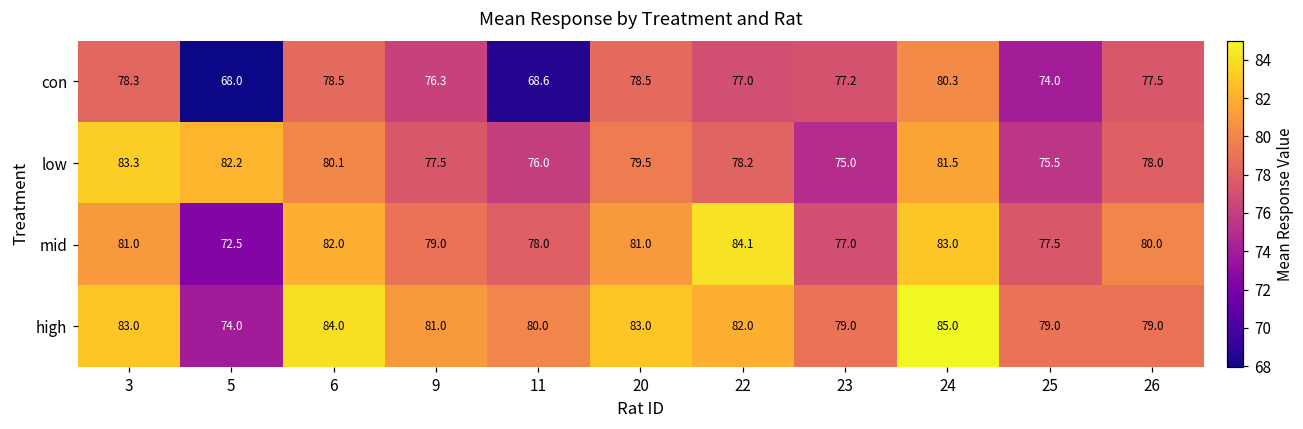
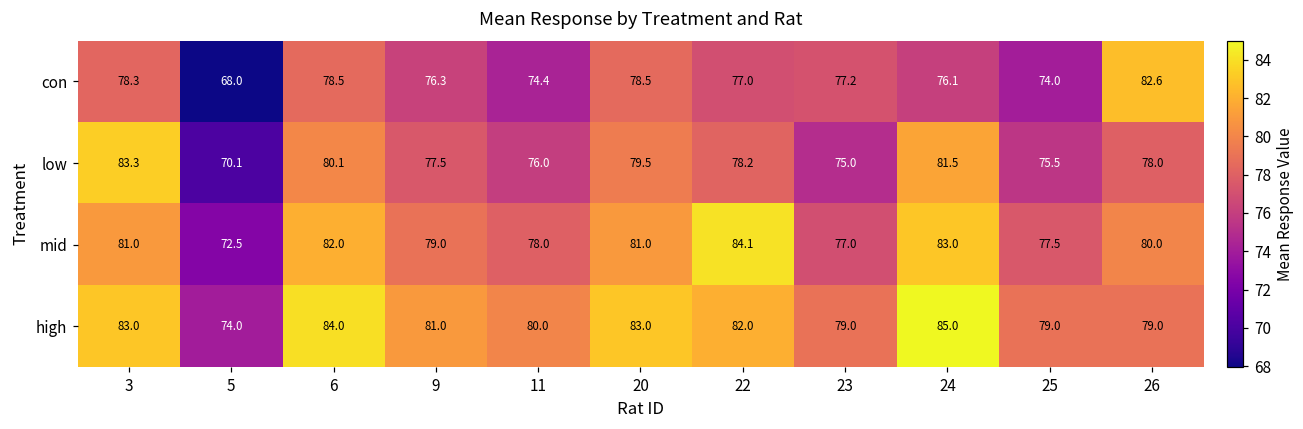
con, 11: 68.6 -> 74.4
con, 24: 80.3 -> 76.1
con, 26: 77.5 -> 82.6
low, 5: 82.2 -> 70.1
